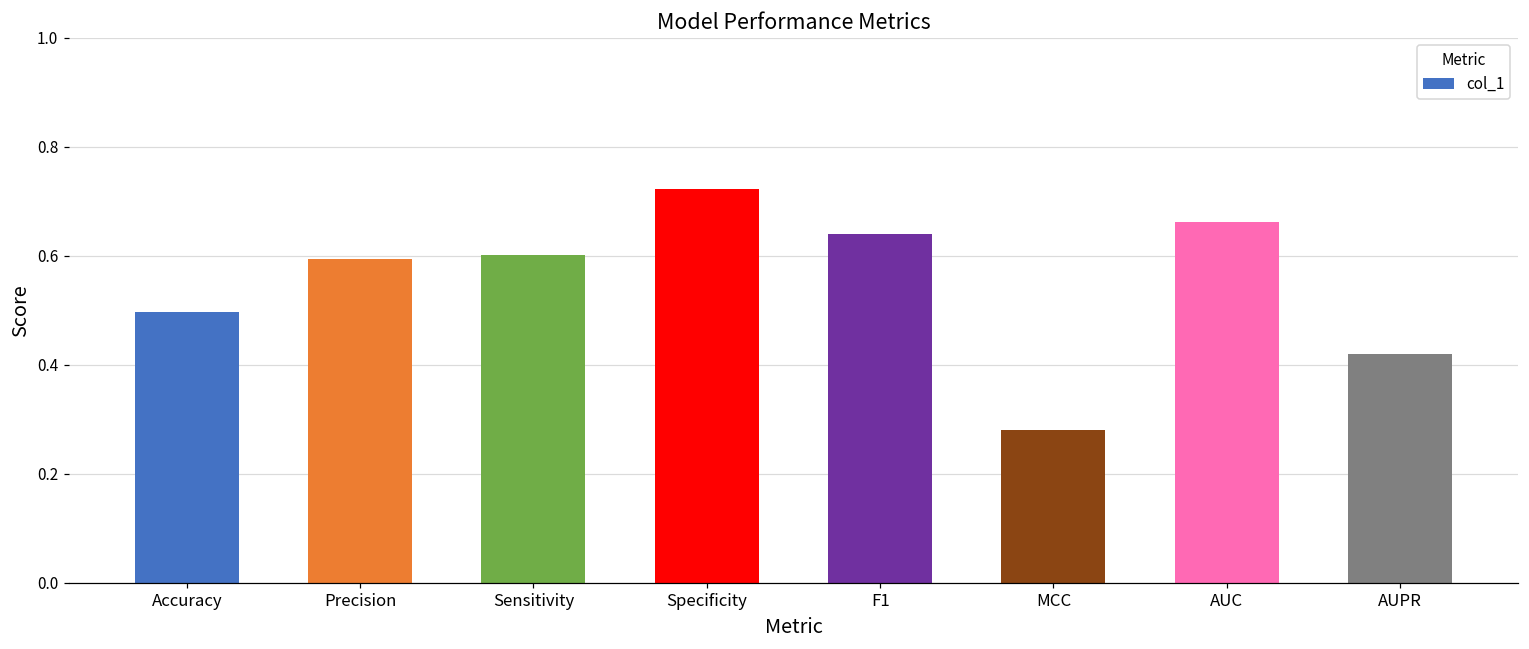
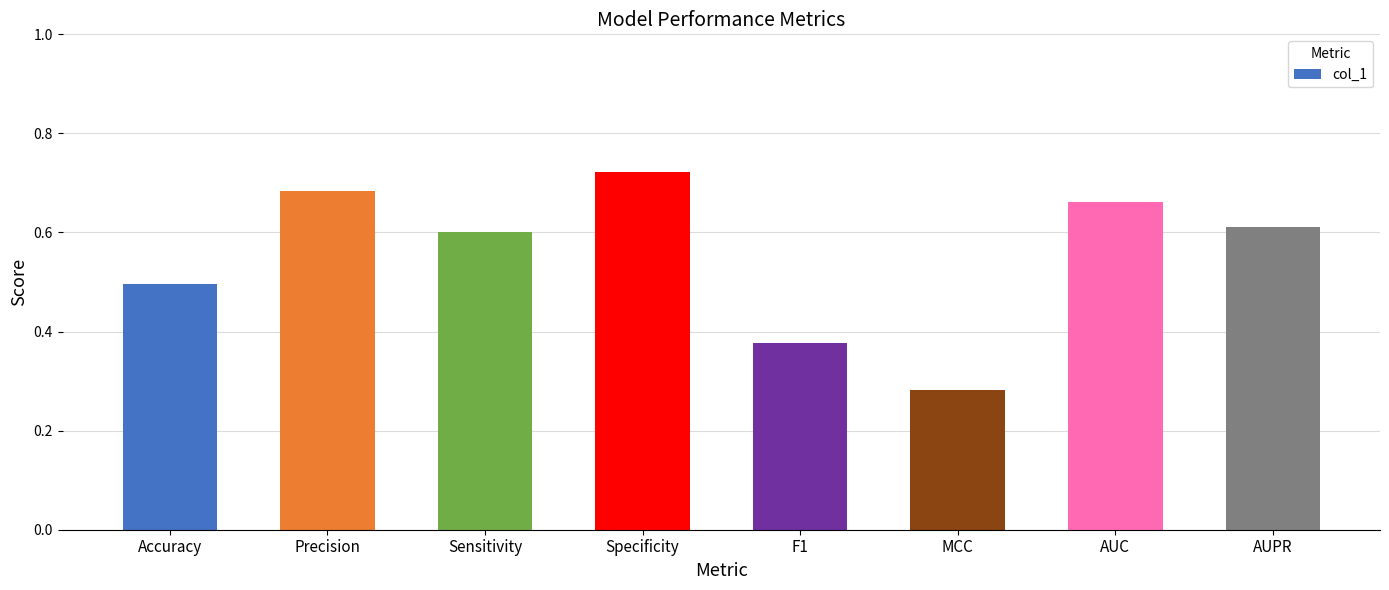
Precision: 0.59 -> 0.68
F1: 0.64 -> 0.38
AUPR: 0.42 -> 0.61
